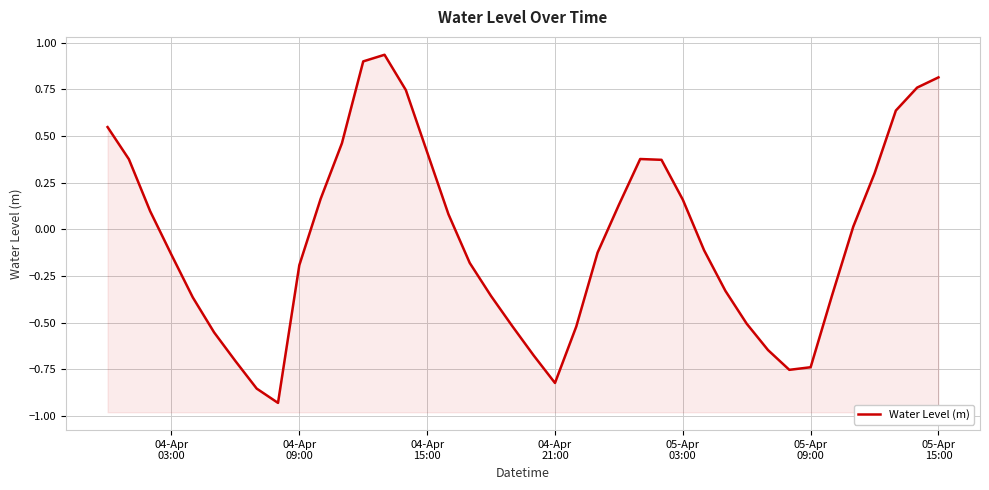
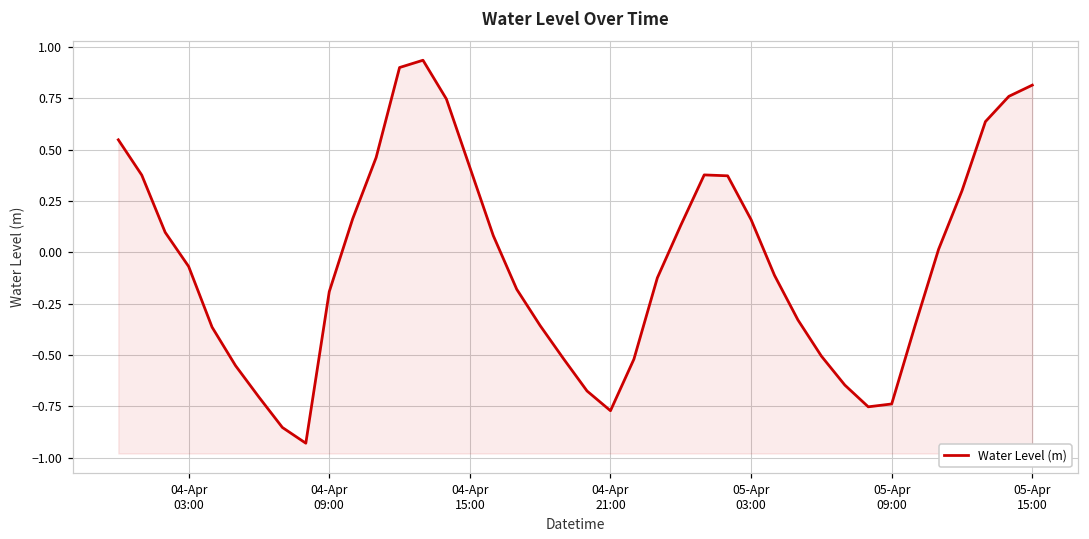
04-Apr 03:00: -0.14 -> -0.07
04-Apr 21:00: -0.82 -> -0.77
